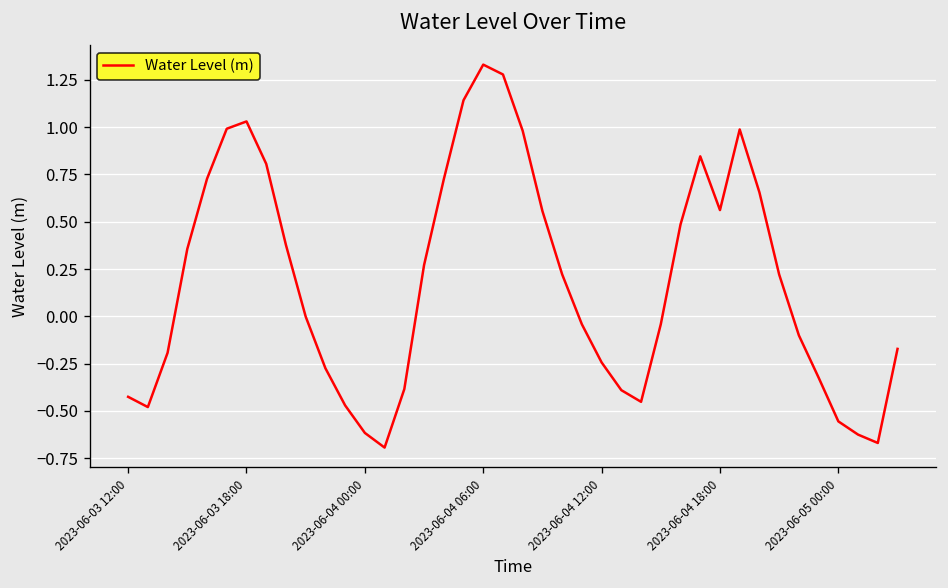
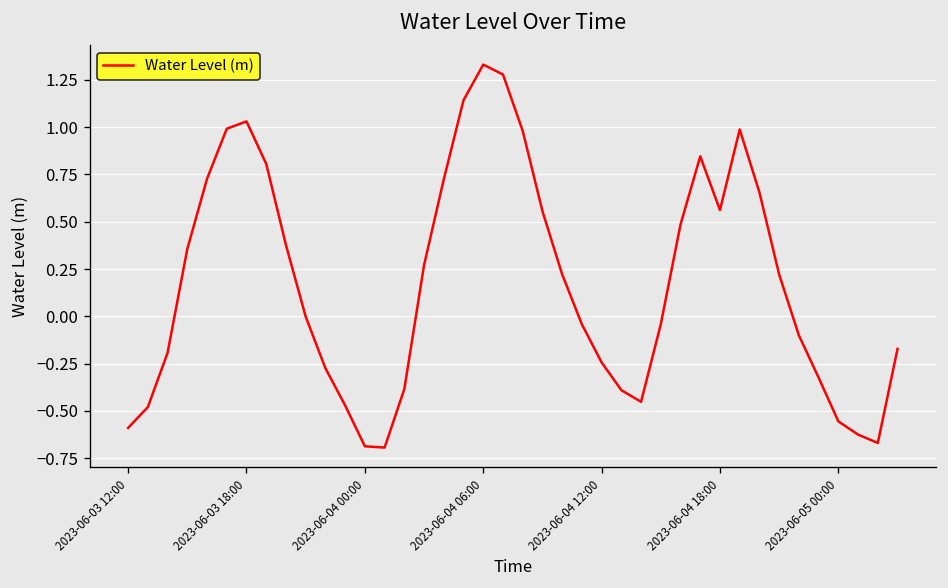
2023-06-03 12:00: -0.43 -> -0.59
2023-06-04 00:00: -0.62 -> -0.69
